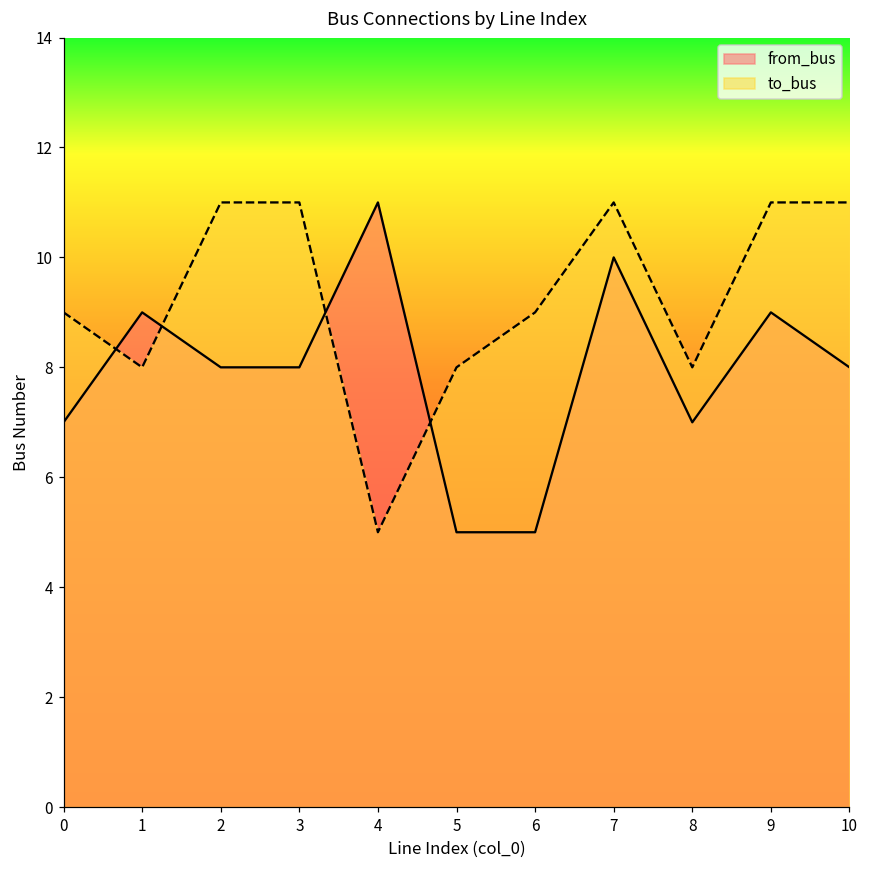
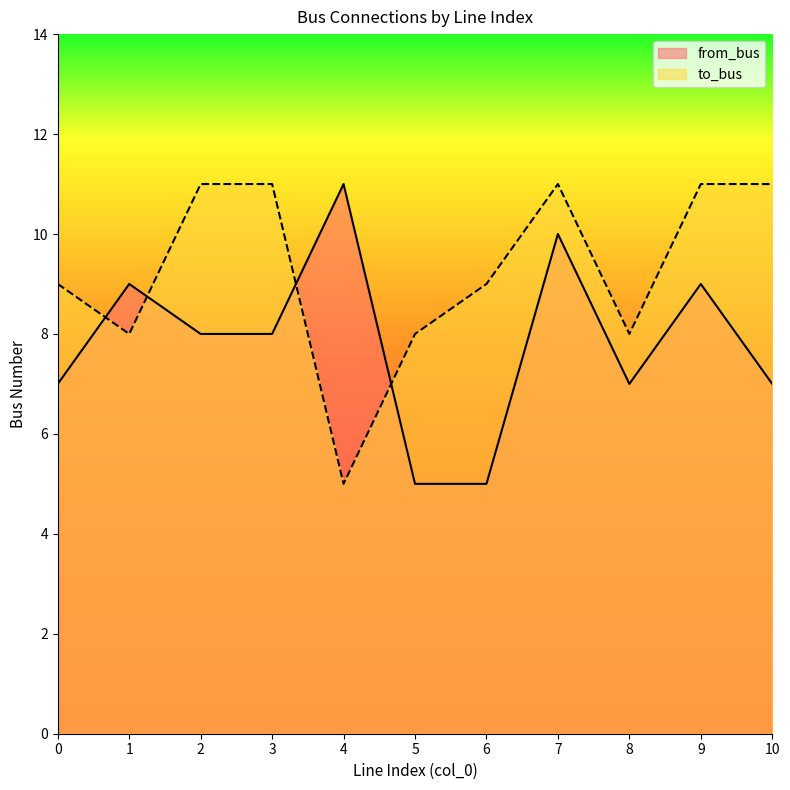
from_bus, 10: 8 -> 7
